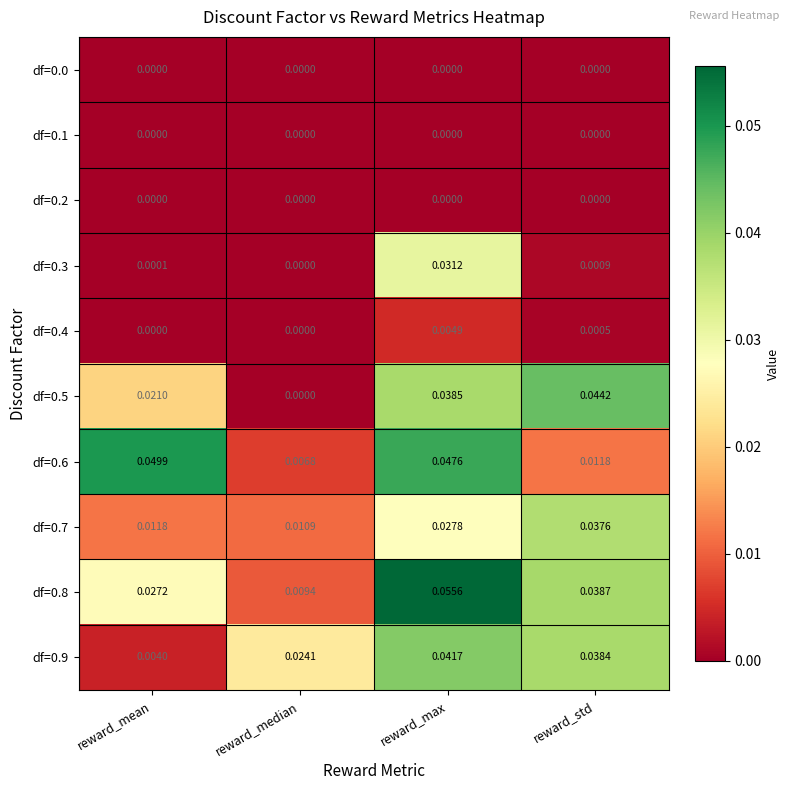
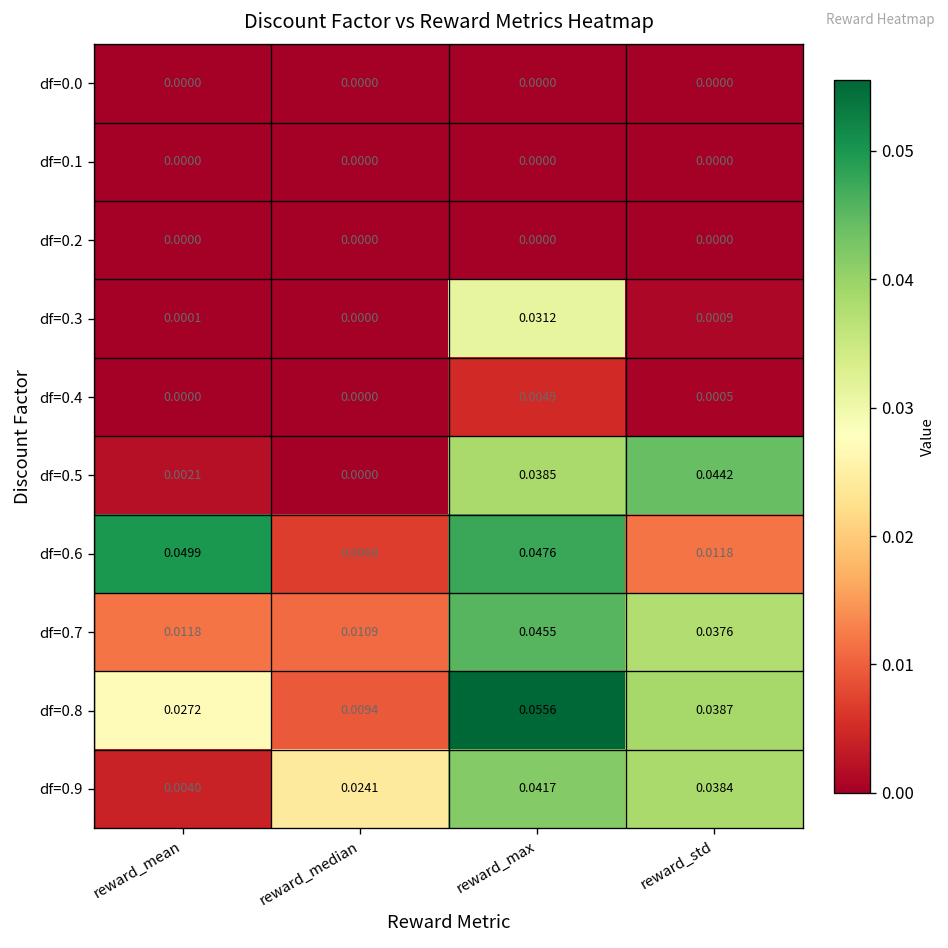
df=0.5, reward_mean: 0.0210 -> 0.0021
df=0.7, reward_max: 0.0278 -> 0.0455
